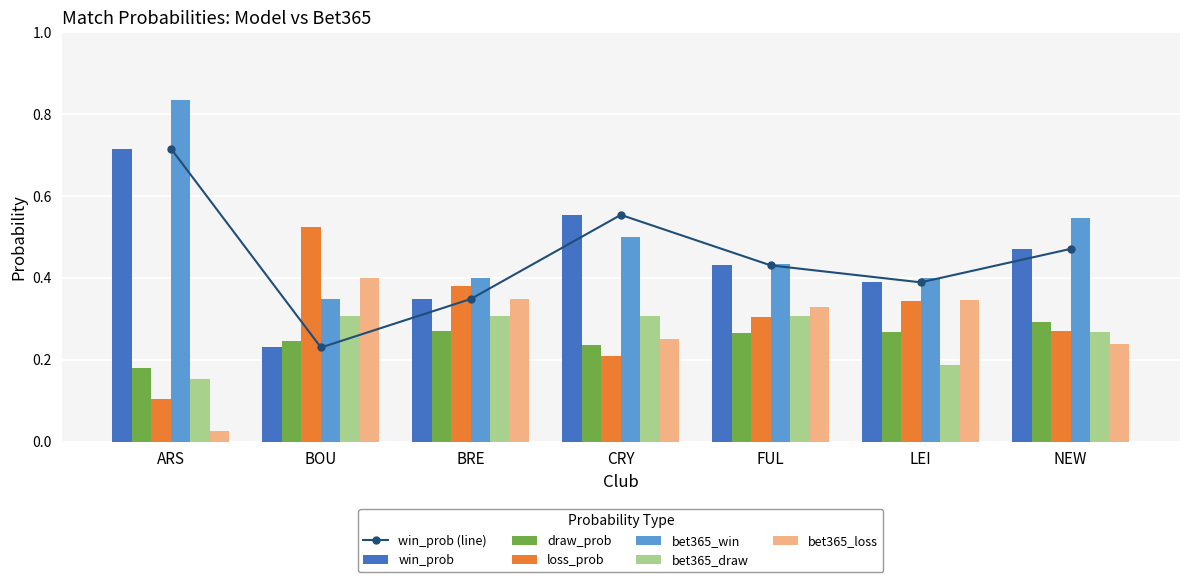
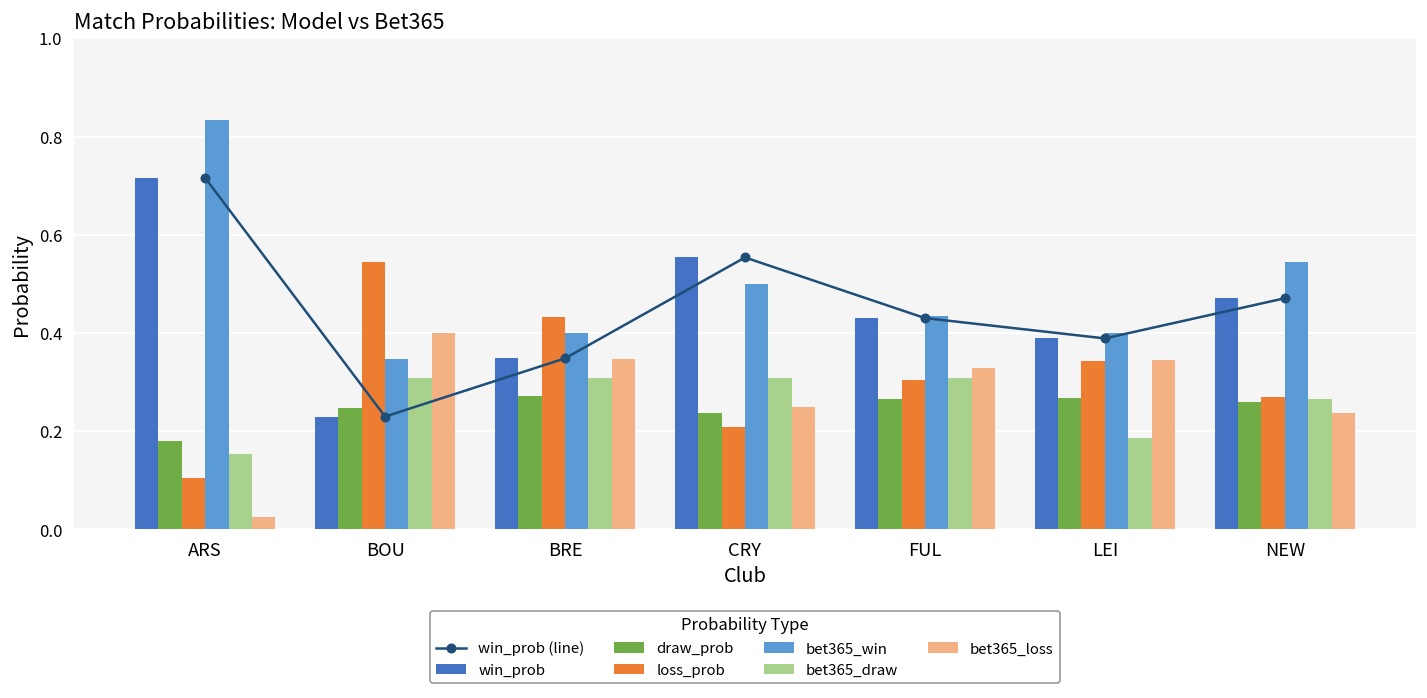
loss_prob, BOU: 0.52 -> 0.54
loss_prob, BRE: 0.38 -> 0.43
draw_prob, NEW: 0.29 -> 0.26
